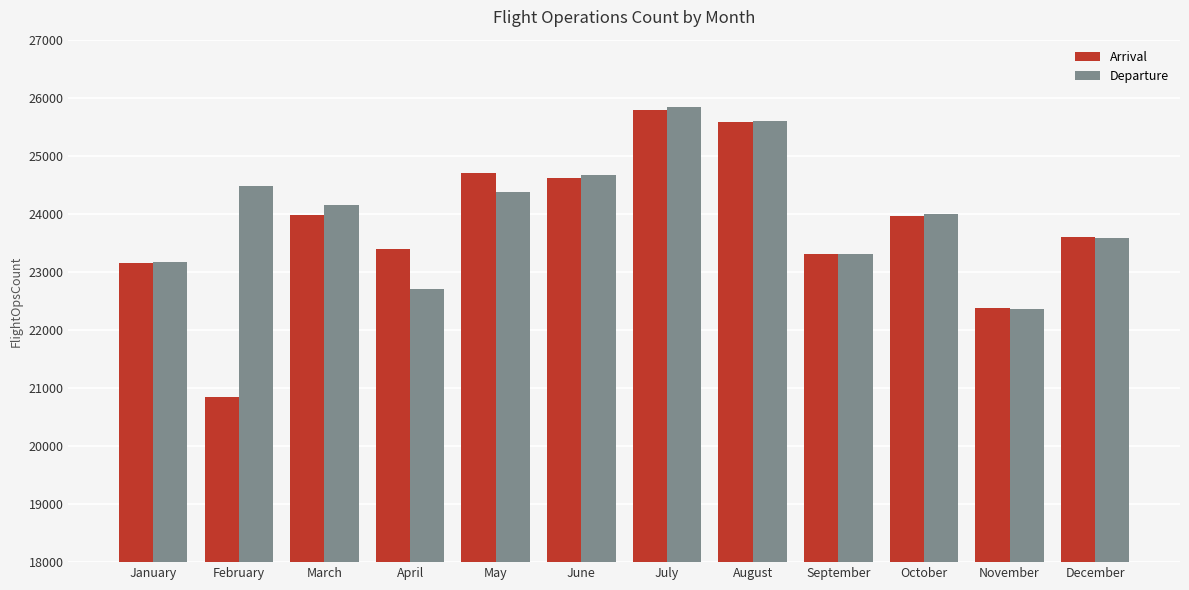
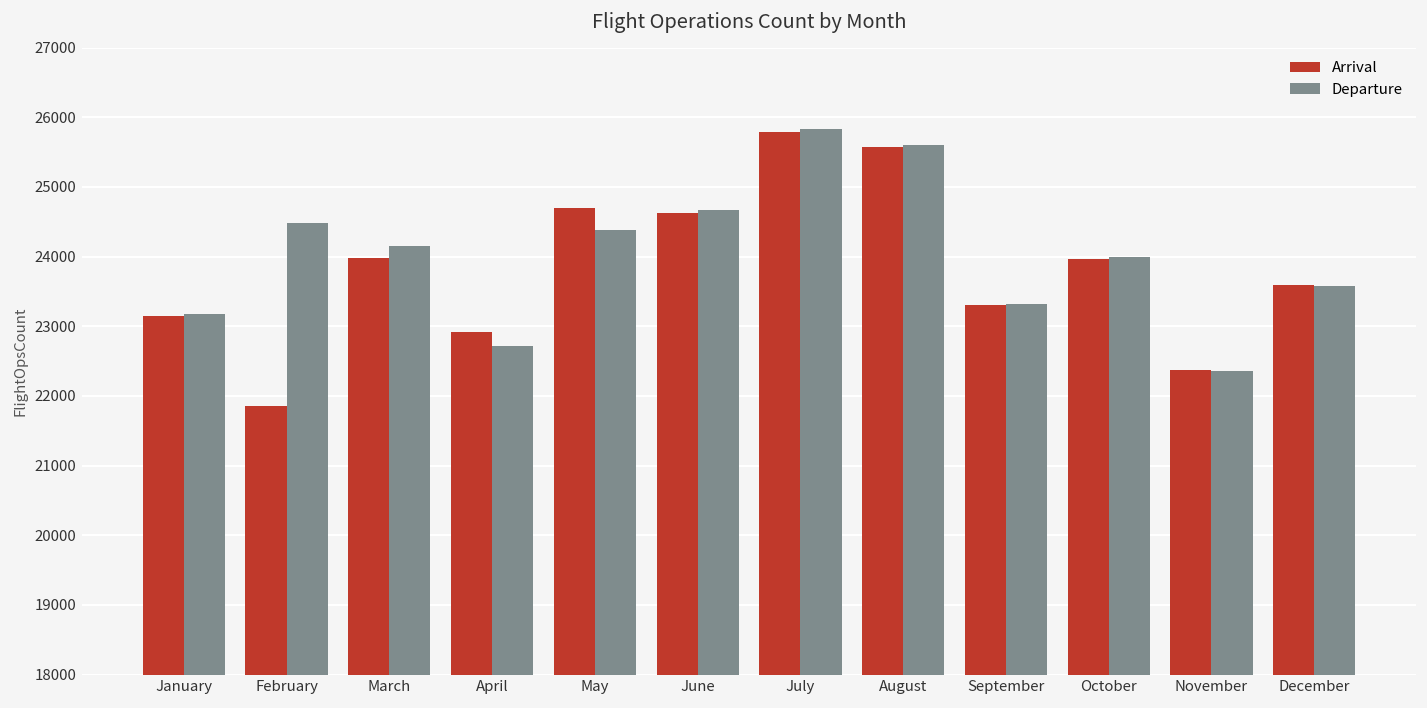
Arrival, February: 20800 -> 21900
Arrival, April: 23400 -> 22900
